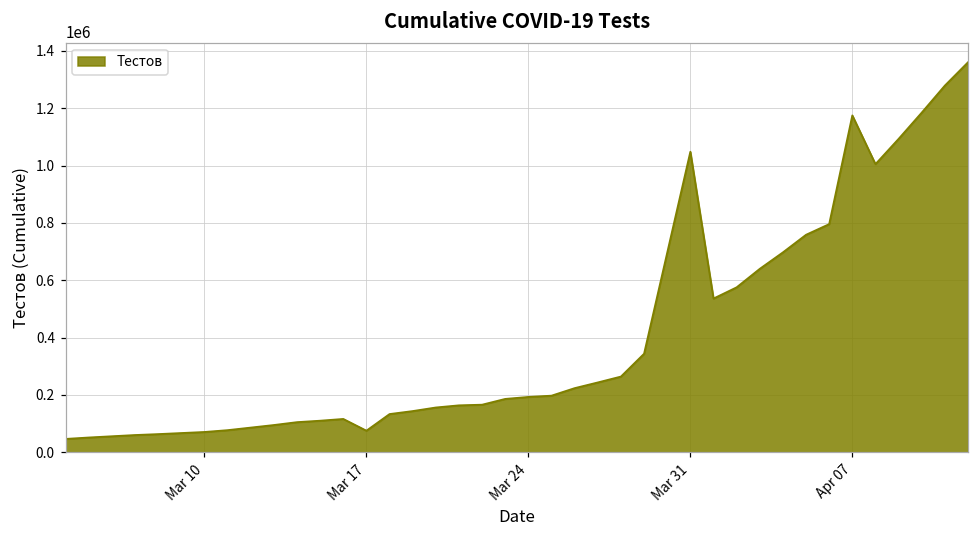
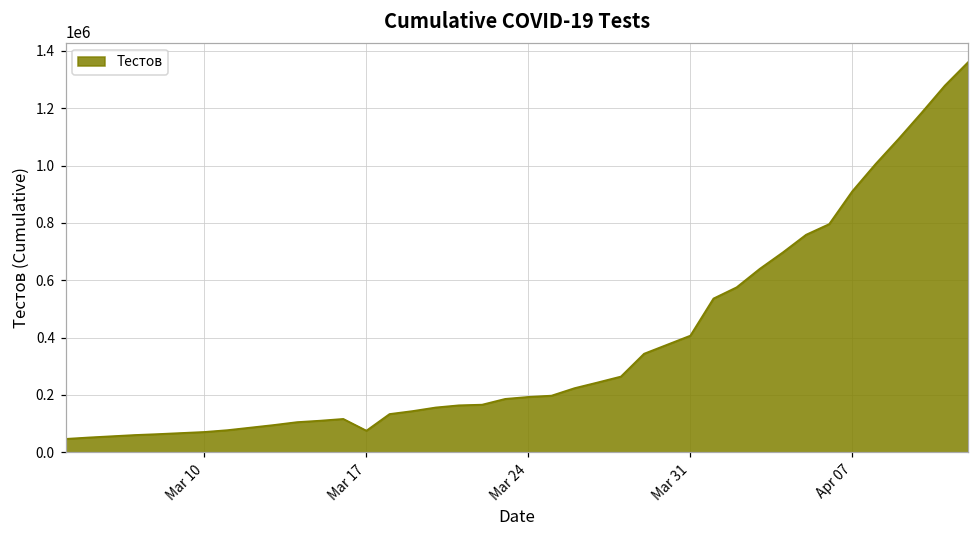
Mar 31: 1050000 -> 410000
Apr 07: 1170000 -> 910000
